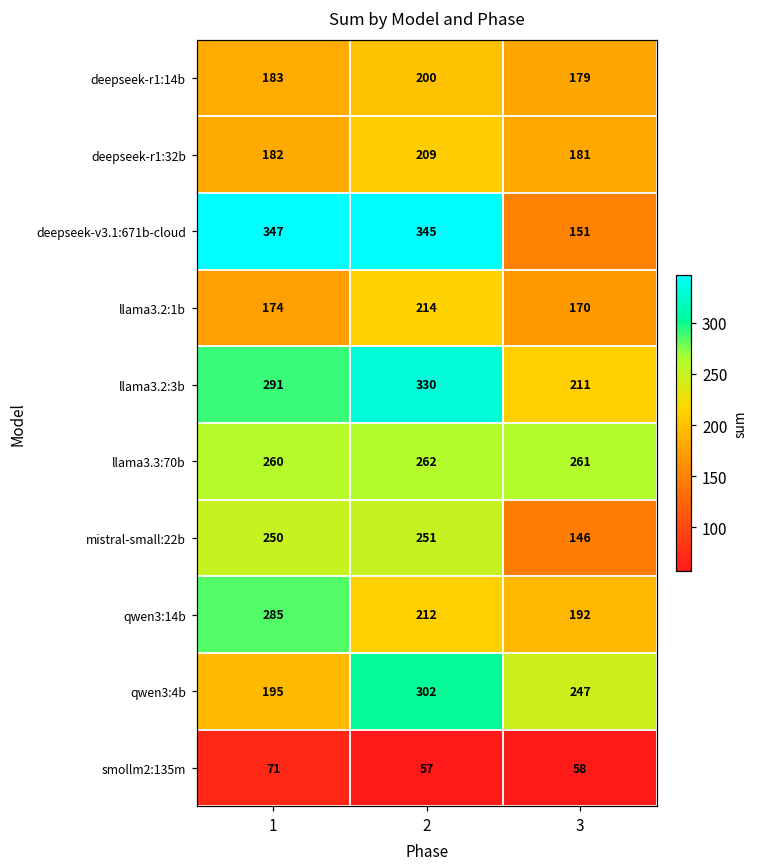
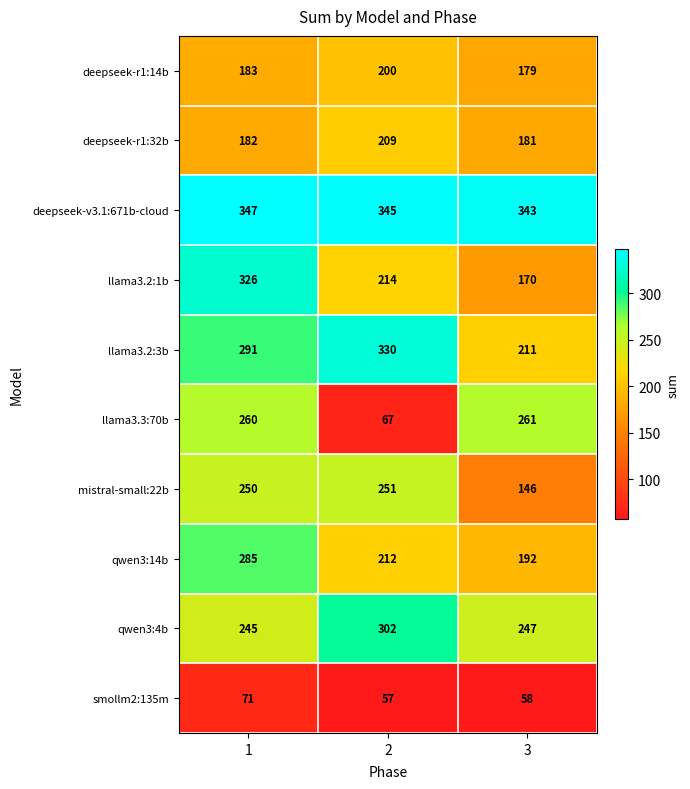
deepseek-v3.1:671b-cloud, 3: 151 -> 343
llama3.2:1b, 1: 174 -> 326
llama3.3:70b, 2: 262 -> 67
qwen3:4b, 1: 195 -> 245
